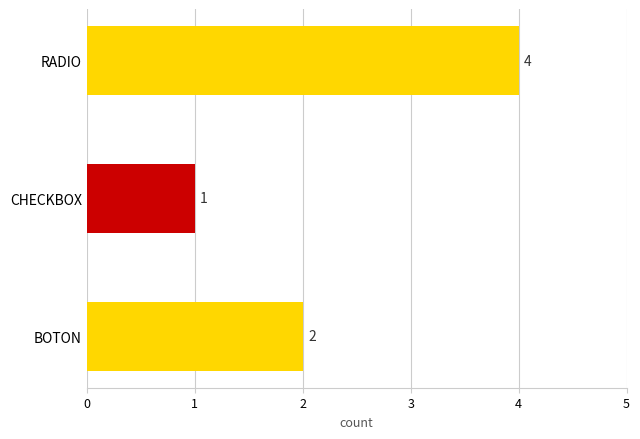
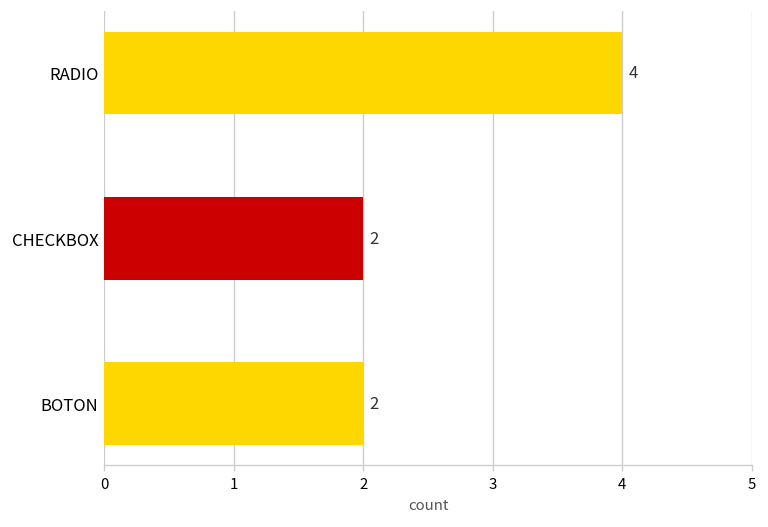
CHECKBOX: 1 -> 2
